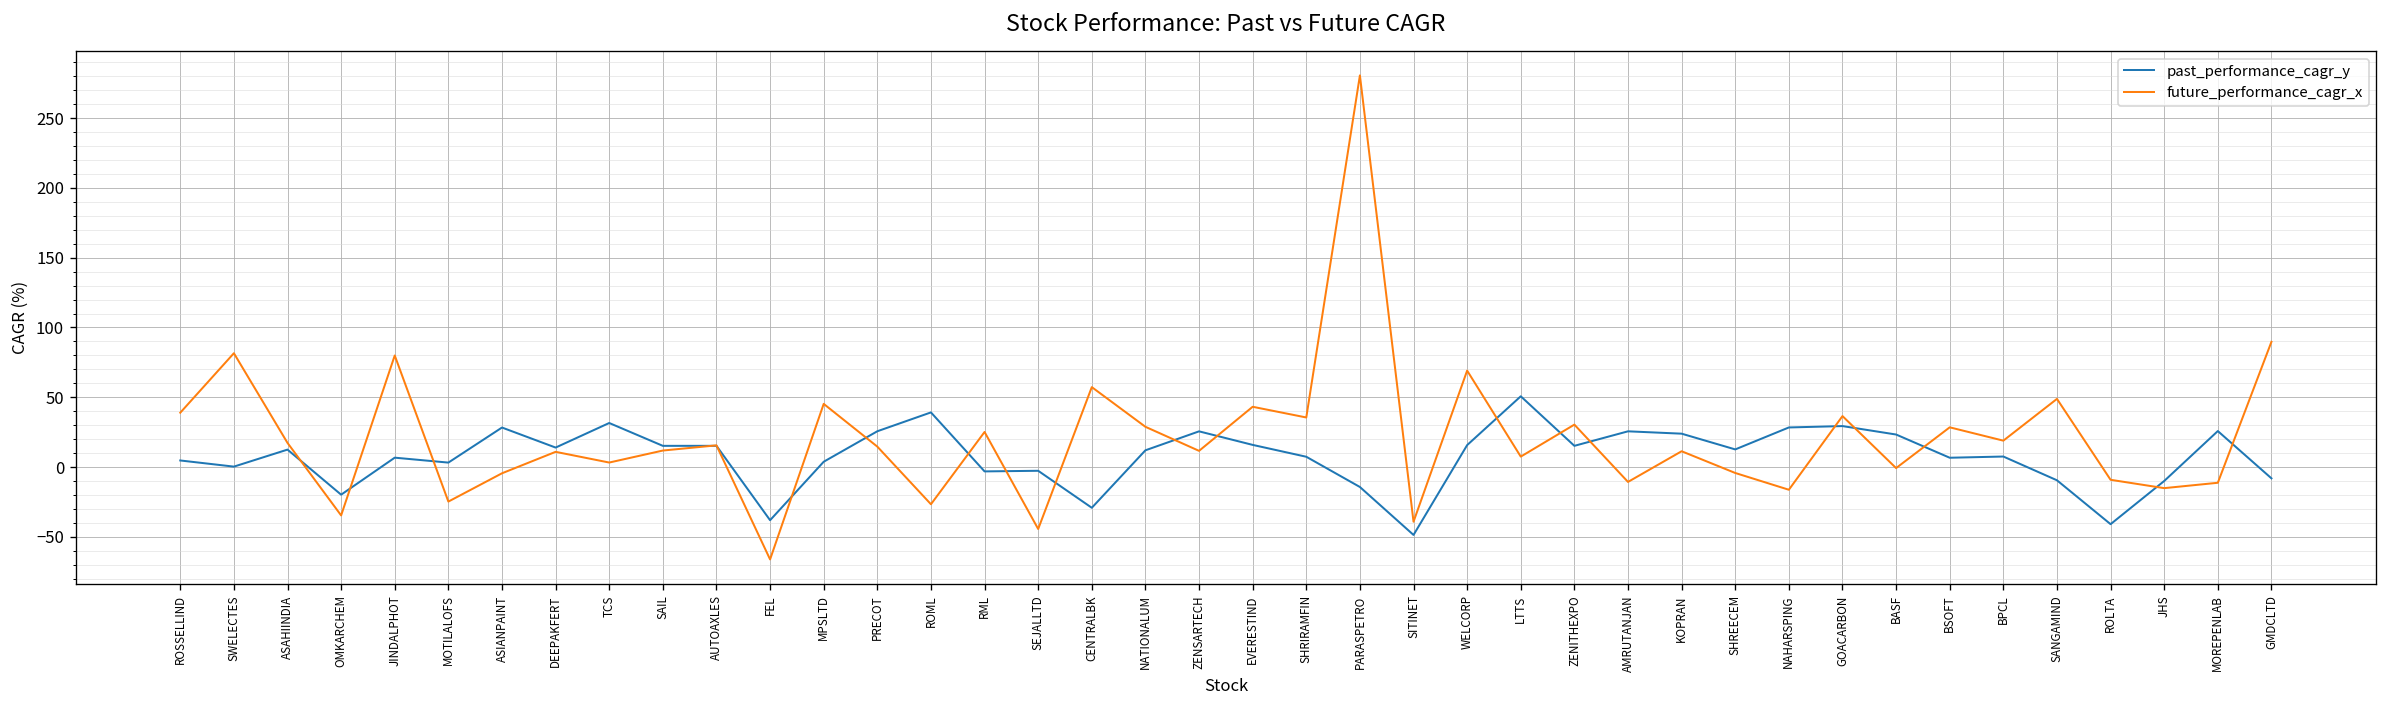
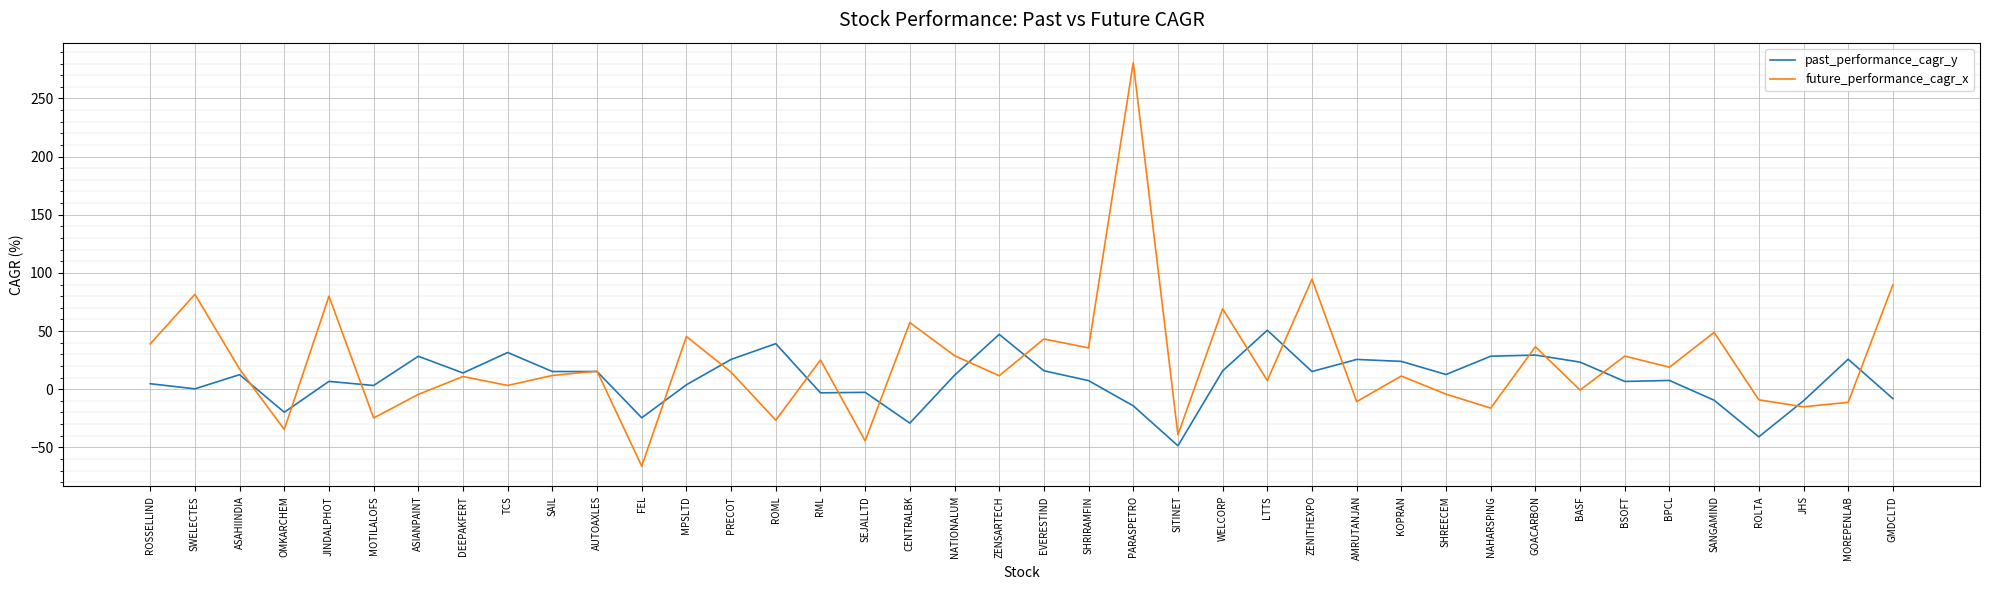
past_performance_cagr_y, FEL: -38 -> -25
past_performance_cagr_y, ZENSARTECH: 26 -> 47
future_performance_cagr_x, ZENITHEXPO: 30 -> 95
